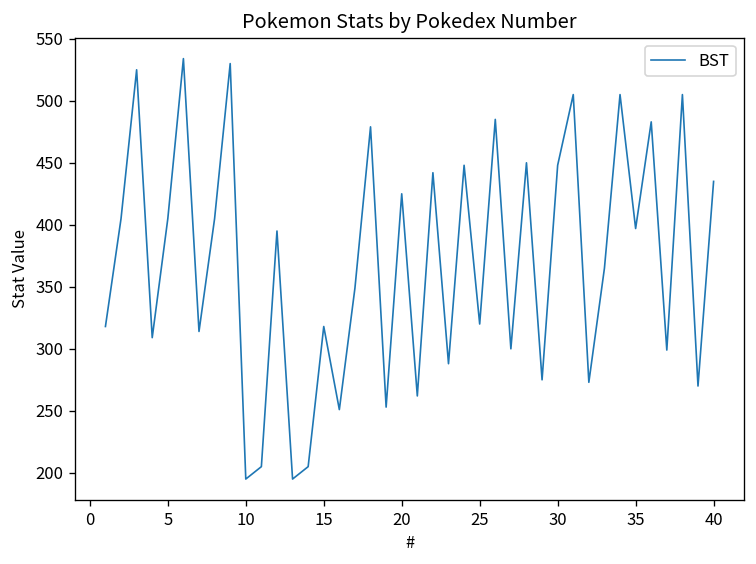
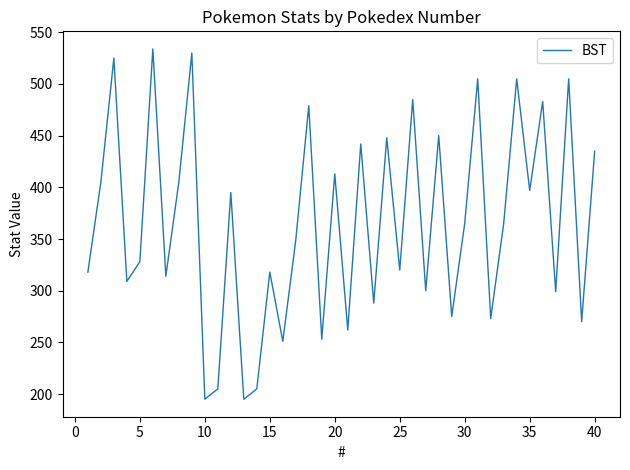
5: 405 -> 328
20: 425 -> 413
30: 448 -> 365
